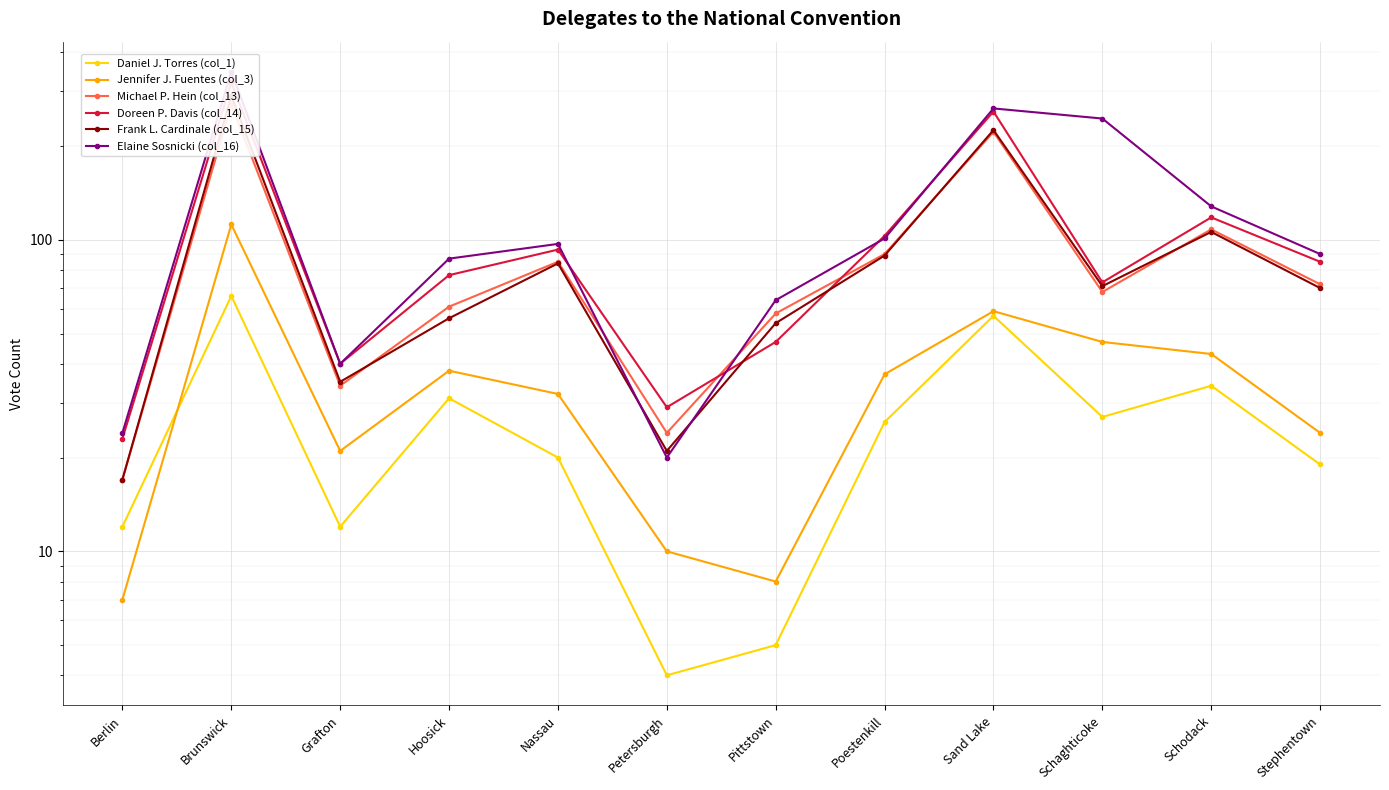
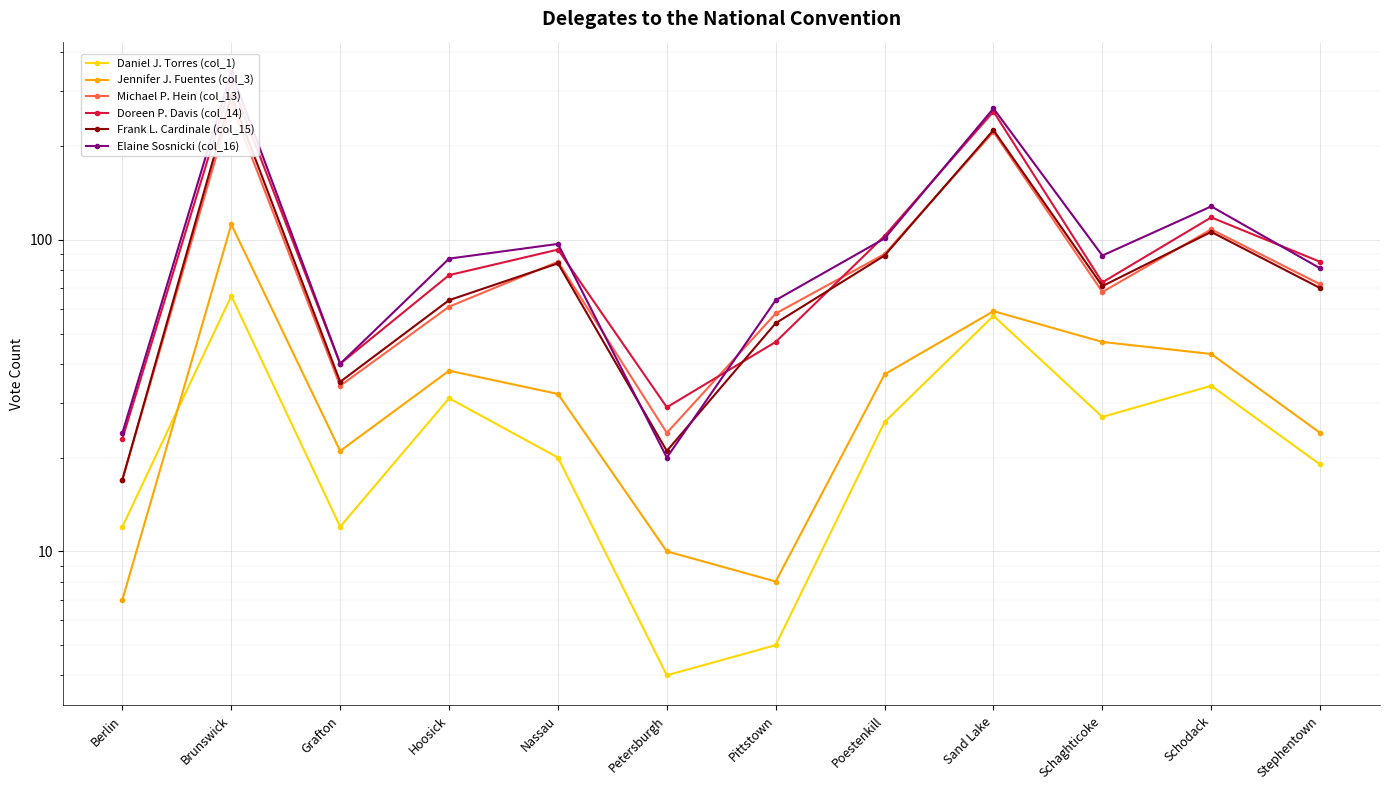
Frank L. Cardinale (col_15), Hoosick: 56 -> 64
Elaine Sosnicki (col_16), Schaghticoke: 250 -> 89
Elaine Sosnicki (col_16), Stephentown: 90 -> 81
